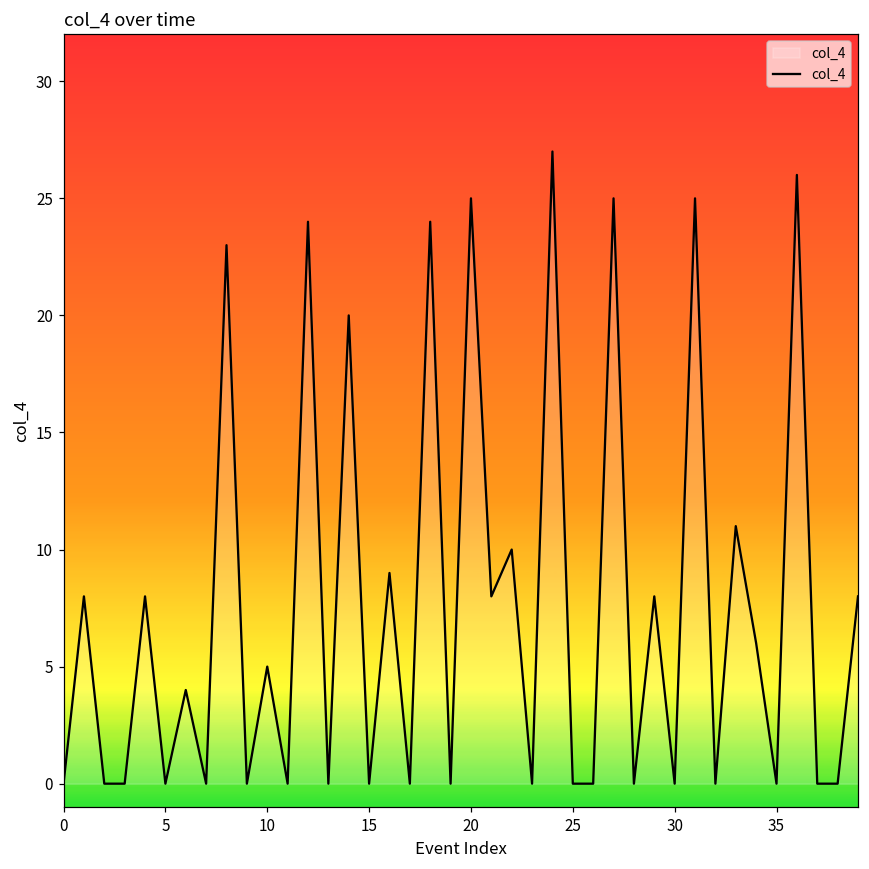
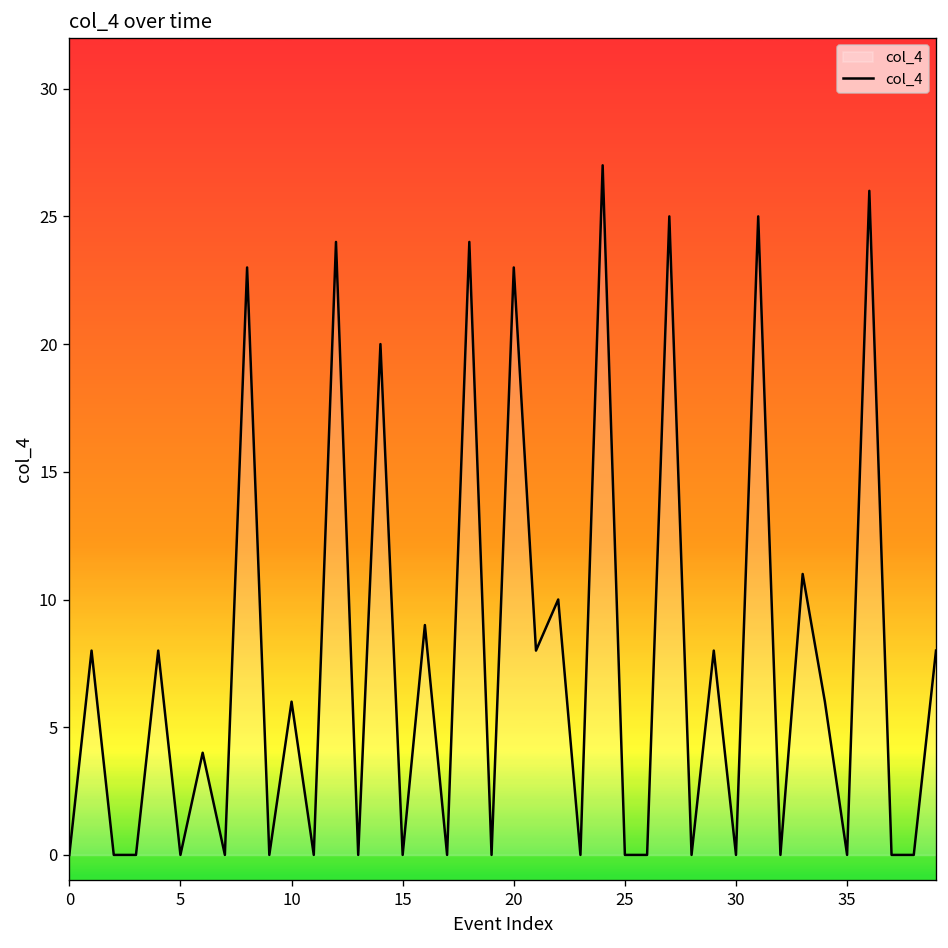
10: 5 -> 6
20: 25 -> 23
